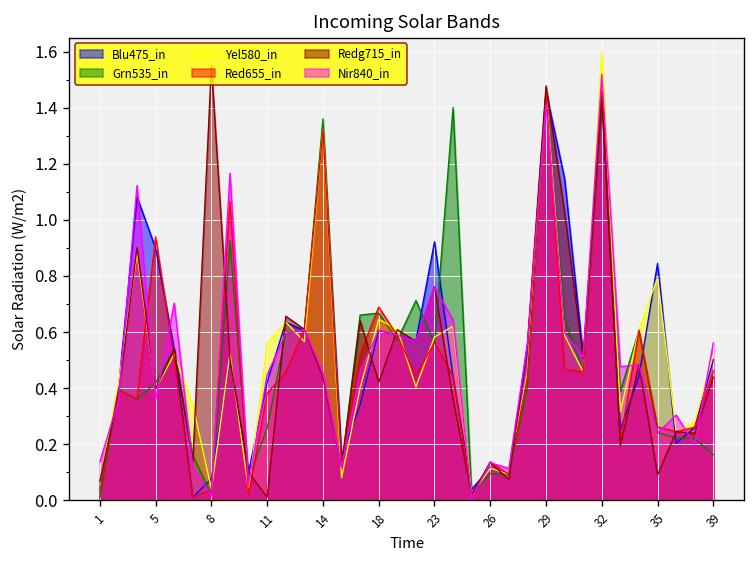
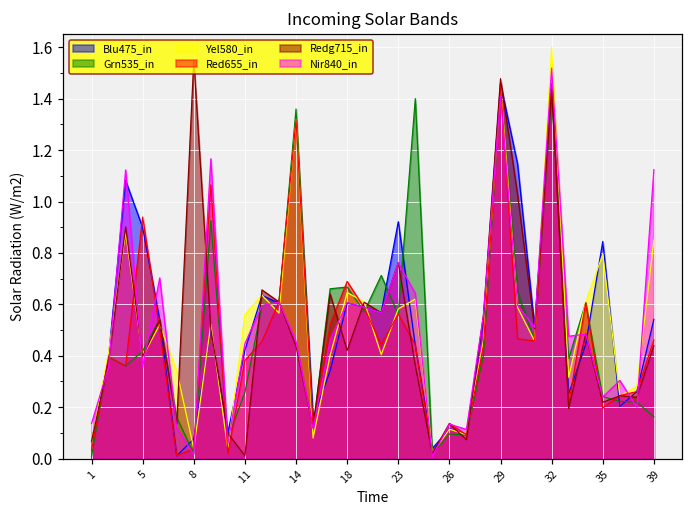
Red655_in, 35: 0.26 -> 0.20
Redg715_in, 35: 0.09 -> 0.22
Blu475_in, 39: 0.50 -> 0.54
Yel580_in, 39: 0.52 -> 0.85
Nir840_in, 39: 0.56 -> 1.12
